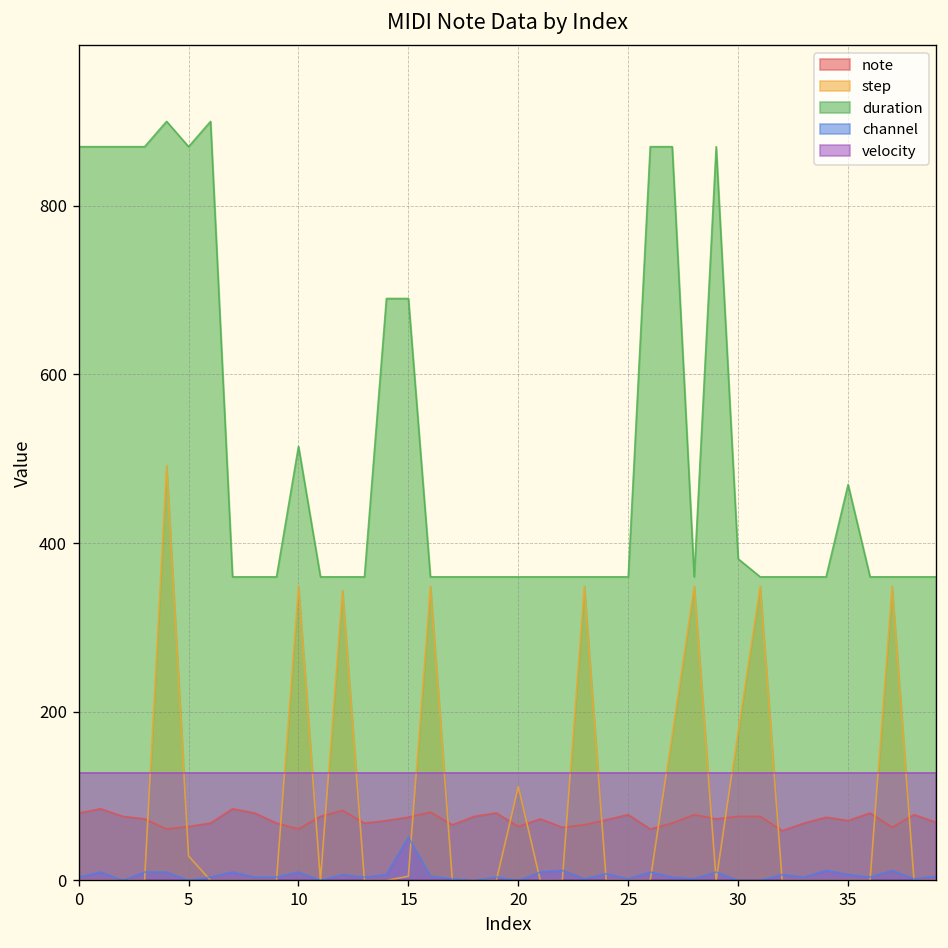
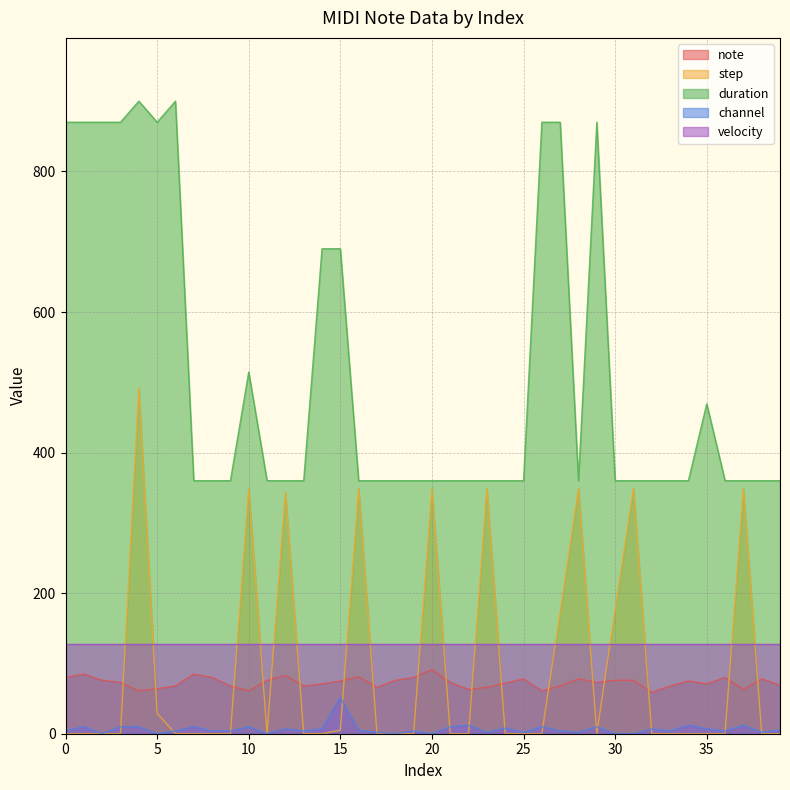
note, 20: 60 -> 90
step, 20: 110 -> 350
duration, 30: 380 -> 360
